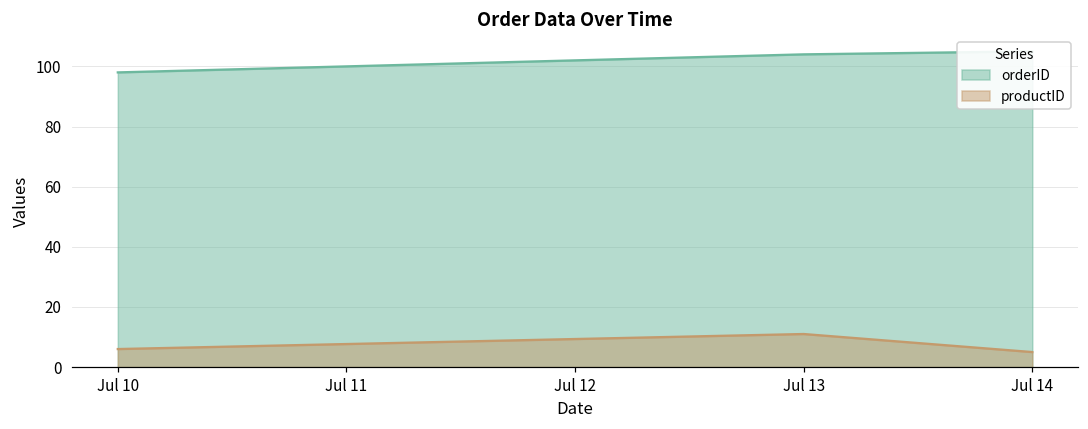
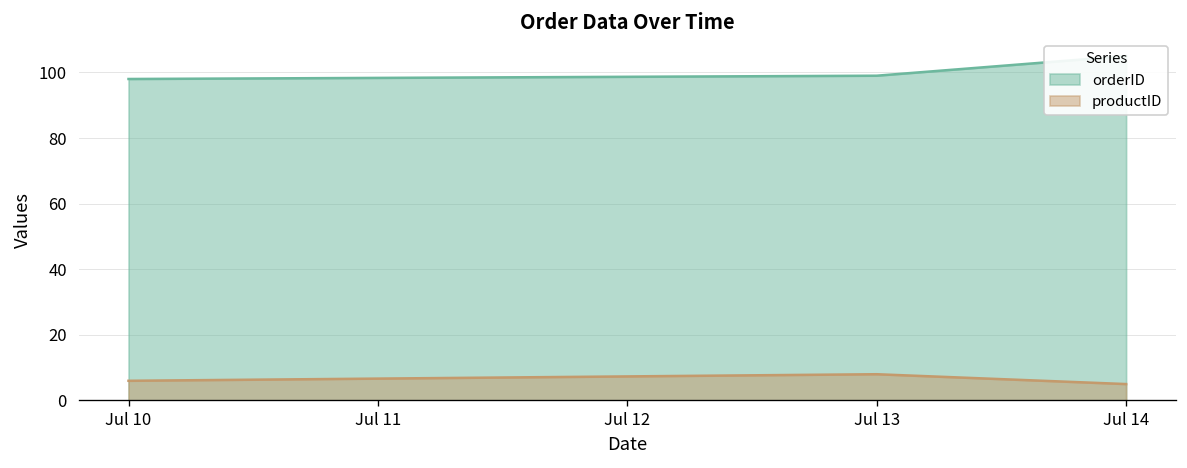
orderID, Jul 13: 104 -> 99
productID, Jul 13: 11 -> 8
